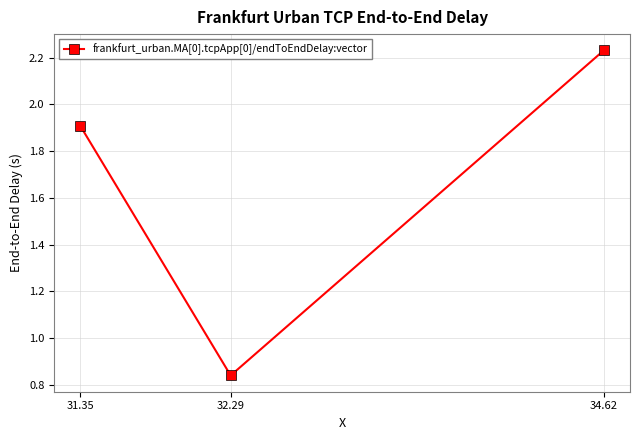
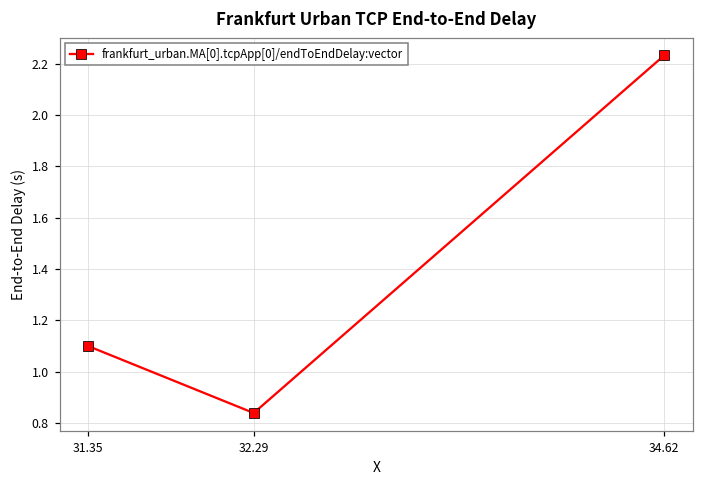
31.35: 1.91 -> 1.10
